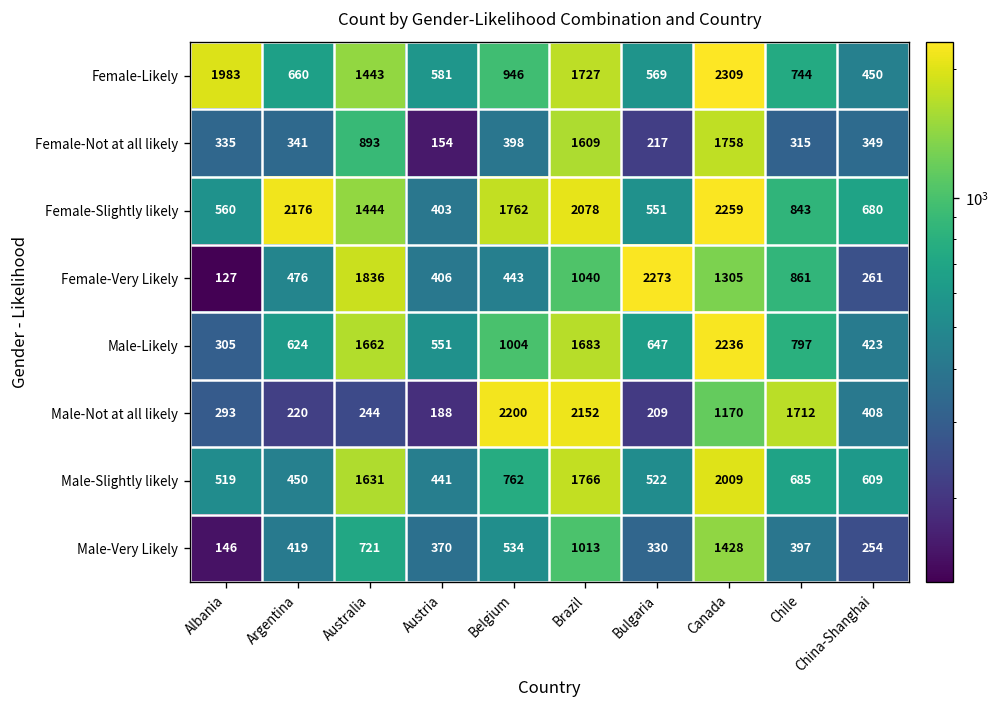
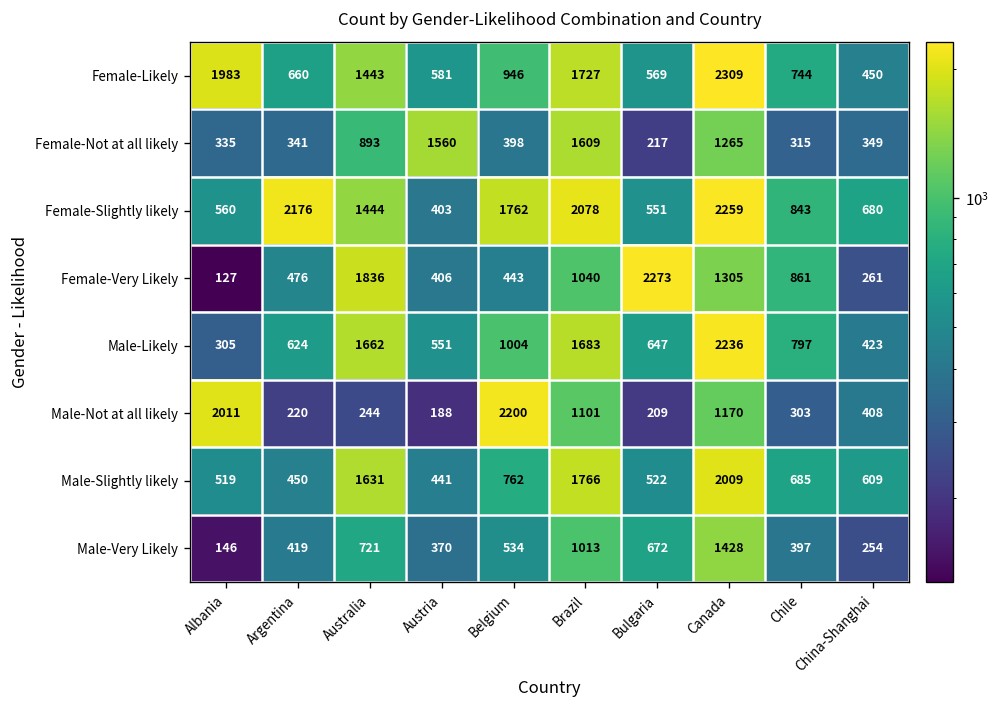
Female-Not at all likely, Austria: 154 -> 1560
Female-Not at all likely, Canada: 1758 -> 1265
Male-Not at all likely, Albania: 293 -> 2011
Male-Not at all likely, Brazil: 2152 -> 1101
Male-Not at all likely, Chile: 1712 -> 303
Male-Very Likely, Bulgaria: 330 -> 672
